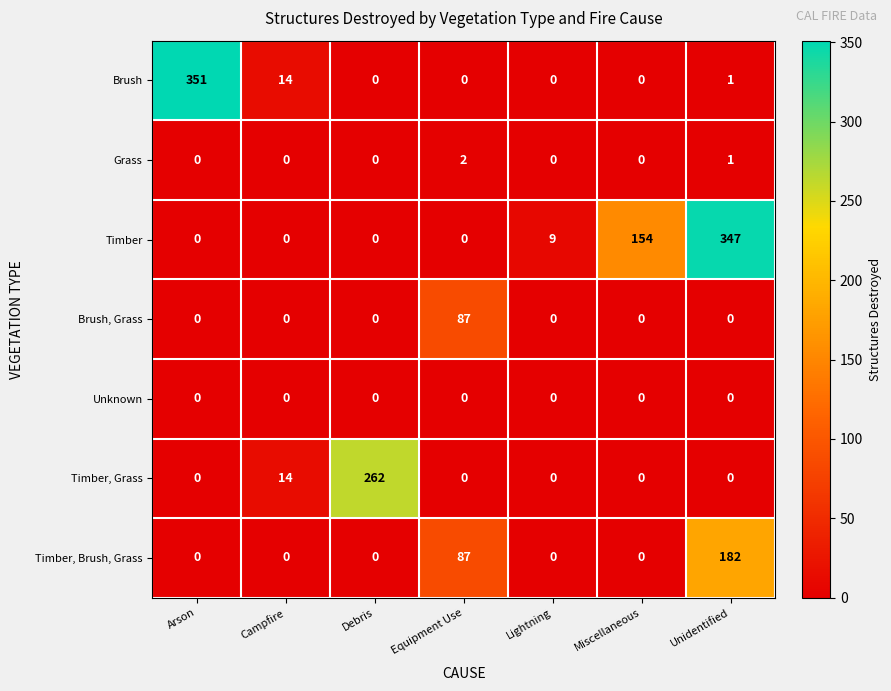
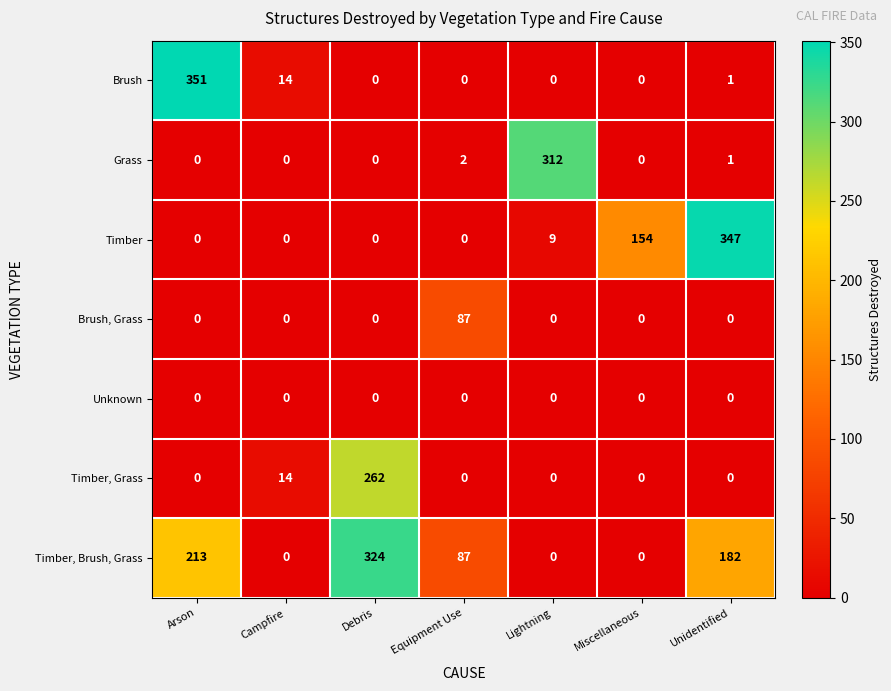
Grass, Lightning: 0 -> 312
Timber, Brush, Grass, Arson: 0 -> 213
Timber, Brush, Grass, Debris: 0 -> 324
